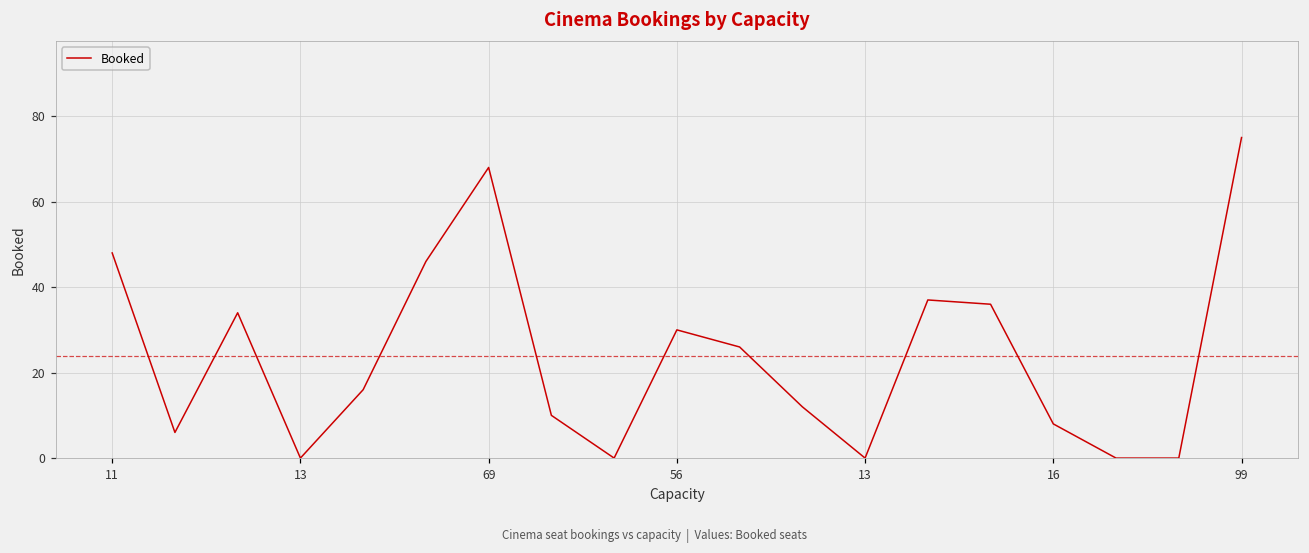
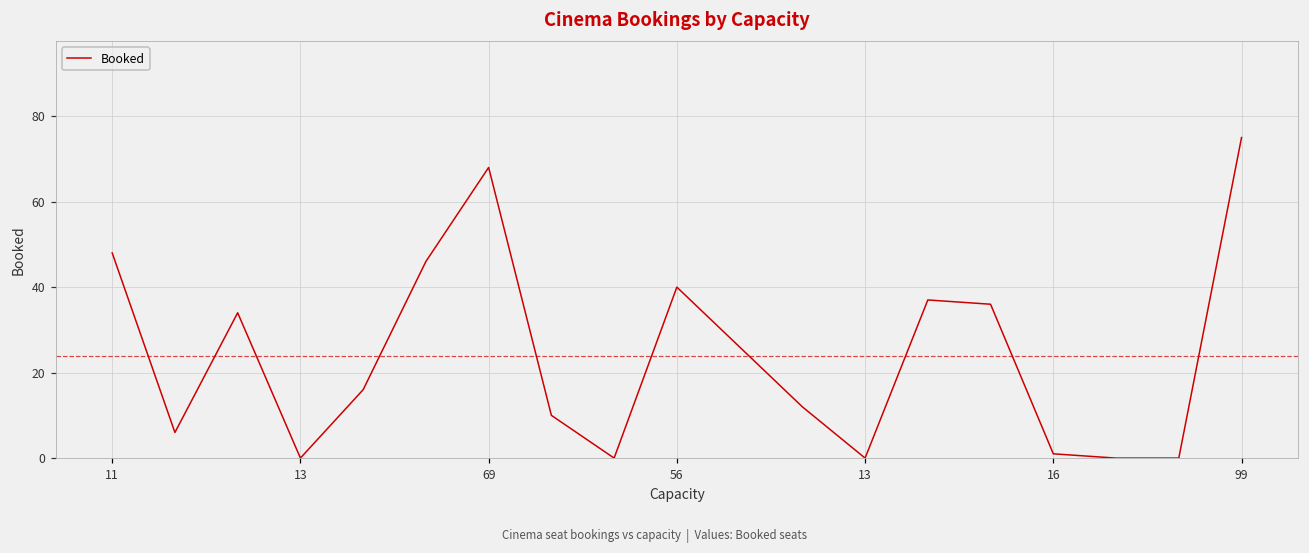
56: 30 -> 40
16: 8 -> 1
